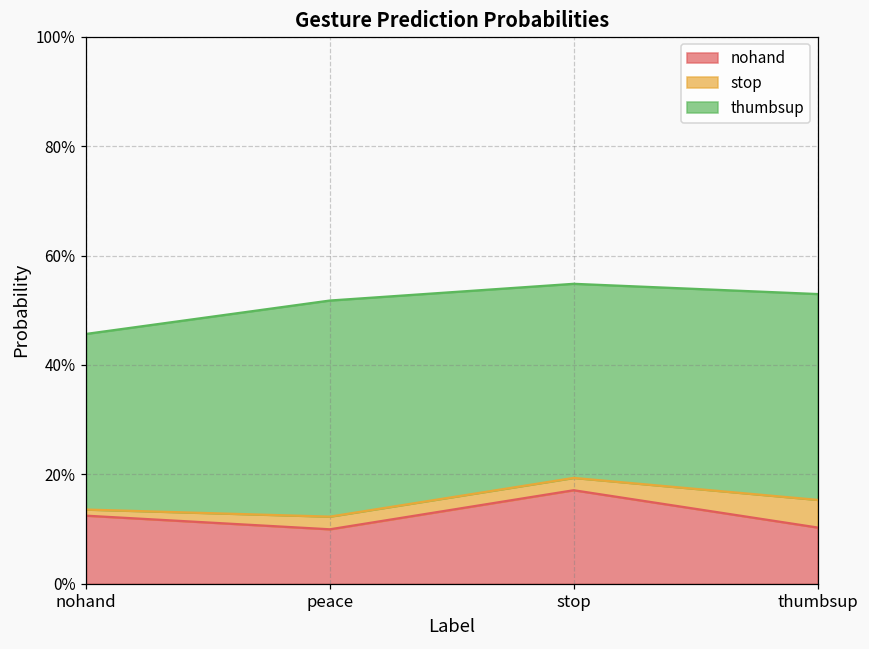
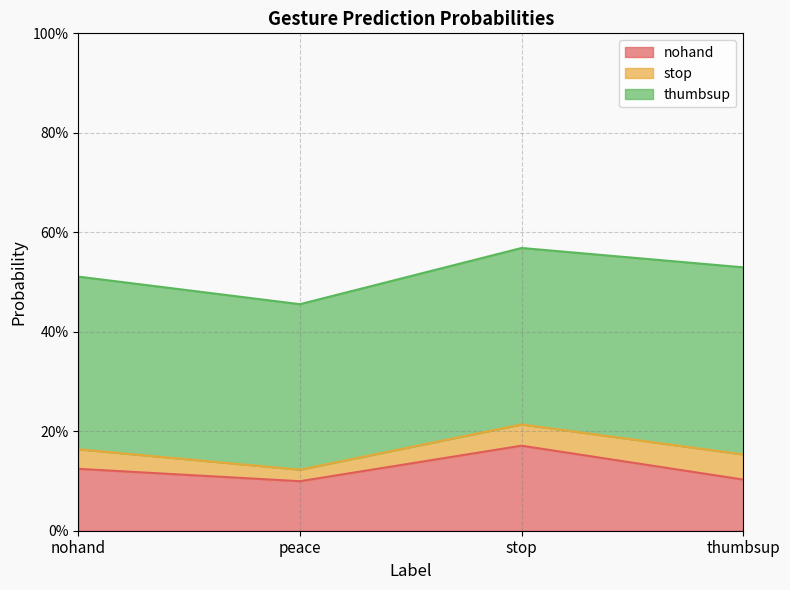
stop, nohand: 1% -> 4%
thumbsup, nohand: 32% -> 35%
thumbsup, peace: 39% -> 33%
stop, stop: 2% -> 4%
